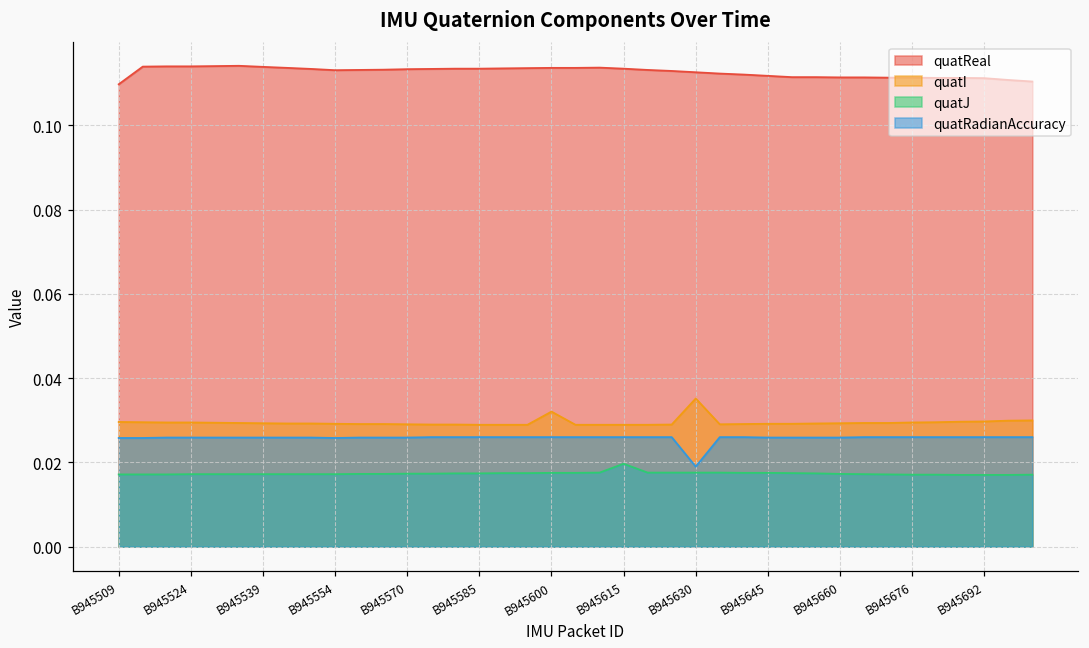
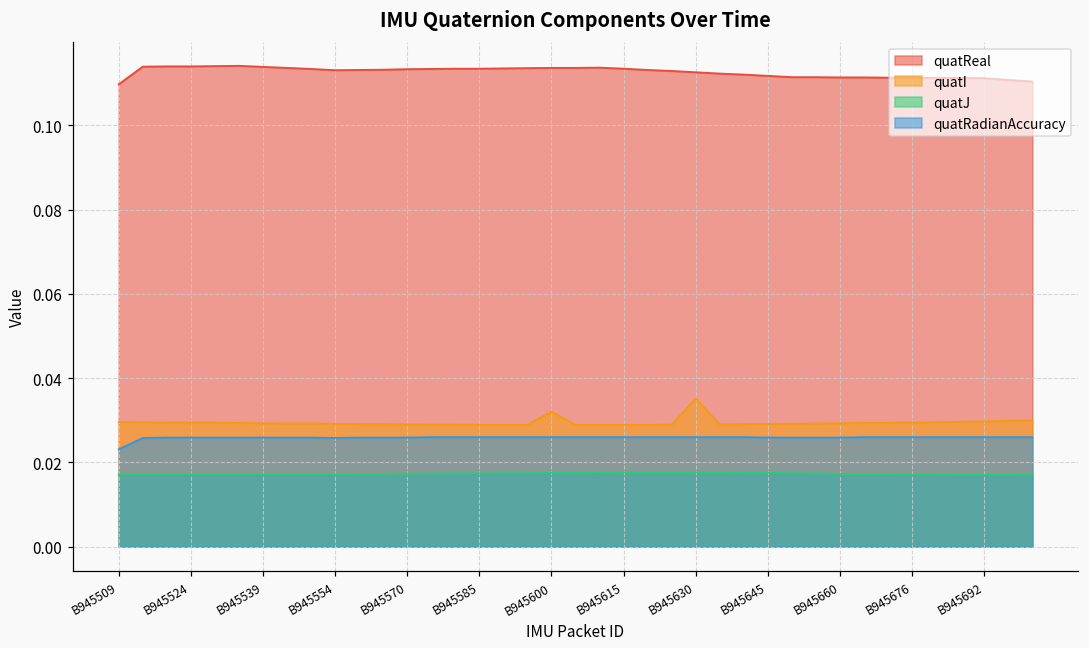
quatRadianAccuracy, B945509: 0.026 -> 0.023
quatJ, B945615: 0.020 -> 0.018
quatRadianAccuracy, B945630: 0.019 -> 0.026
